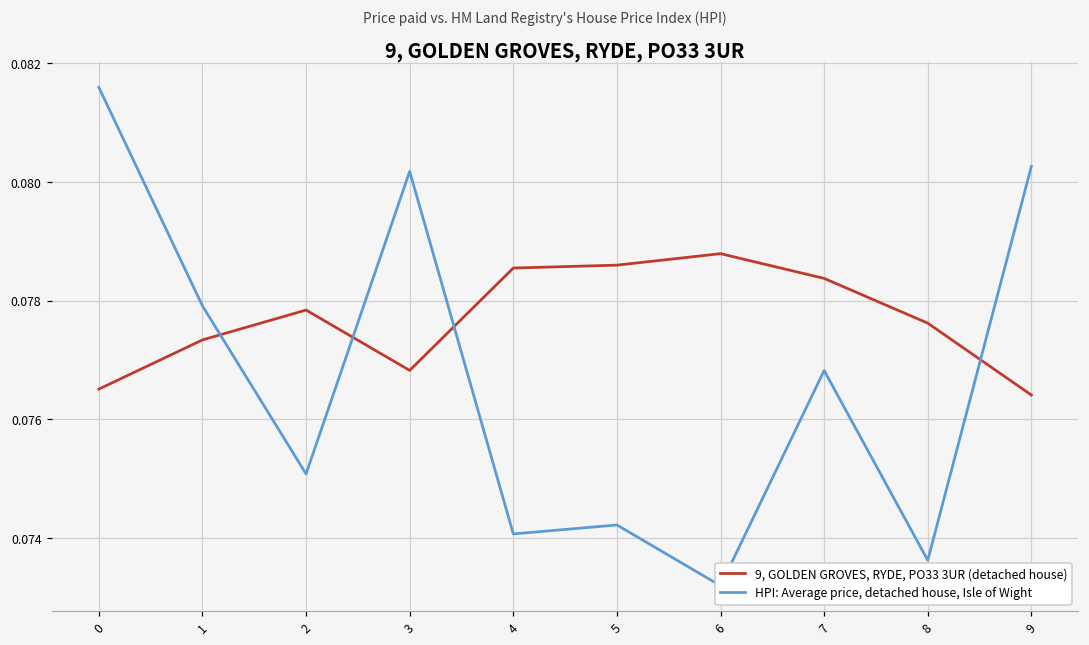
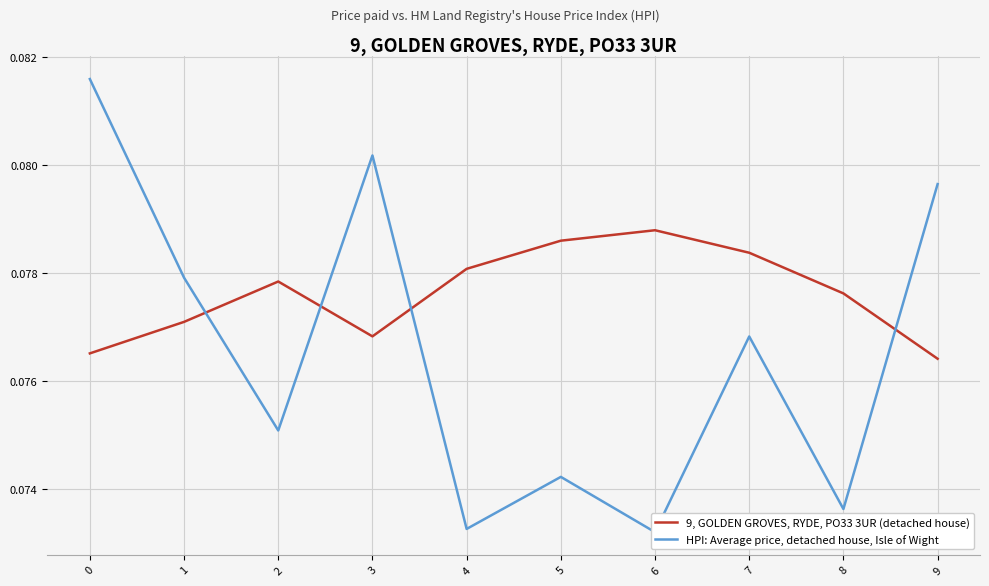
9, GOLDEN GROVES, RYDE, PO33 3UR (detached house), 1: 0.0773 -> 0.0771
9, GOLDEN GROVES, RYDE, PO33 3UR (detached house), 4: 0.0785 -> 0.0781
HPI: Average price, detached house, Isle of Wight, 4: 0.0741 -> 0.0733
HPI: Average price, detached house, Isle of Wight, 9: 0.0803 -> 0.0796
